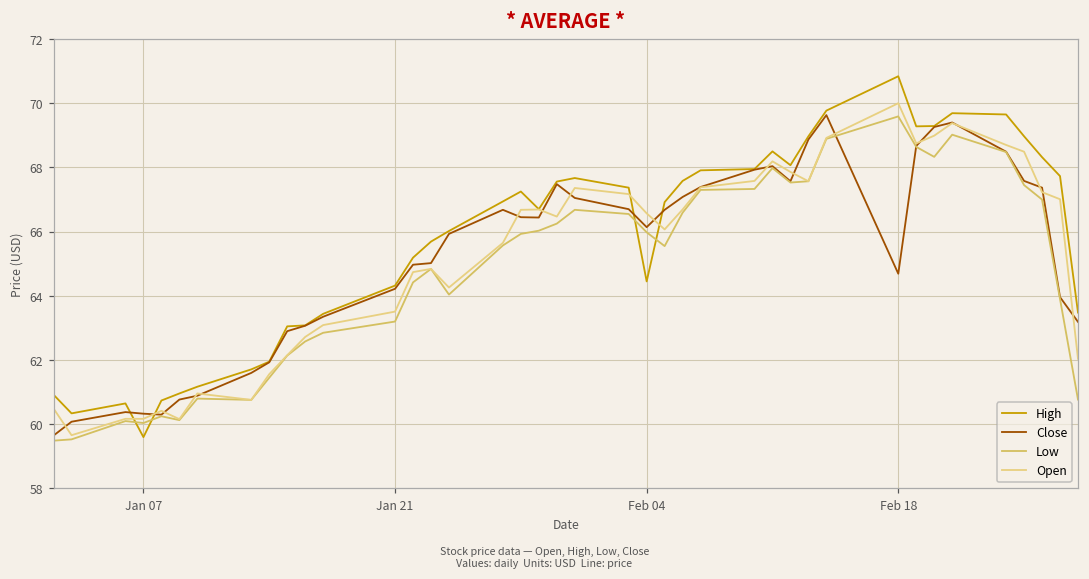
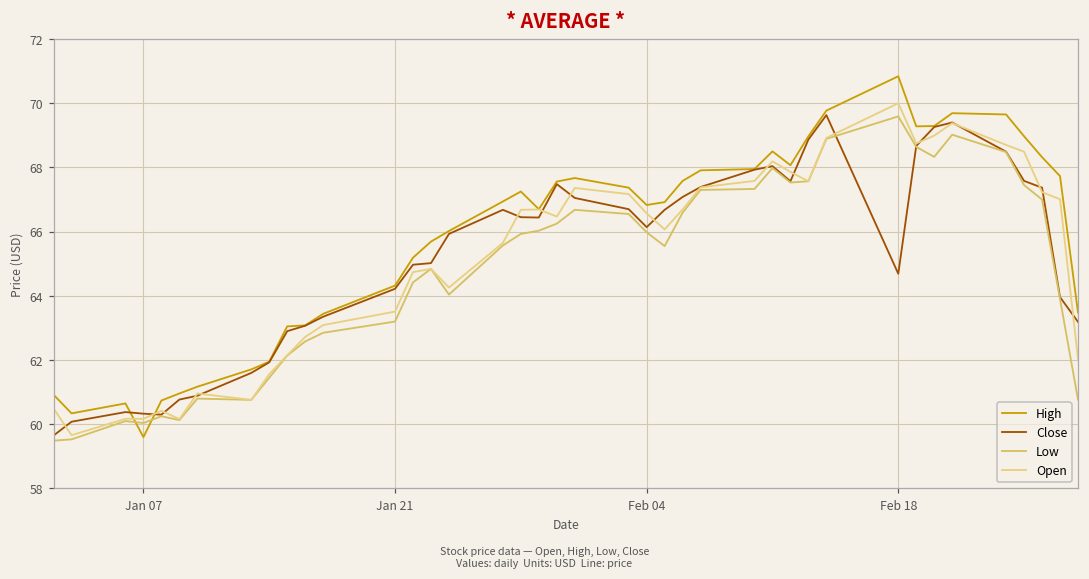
High, Feb 04: 64.5 -> 66.8
